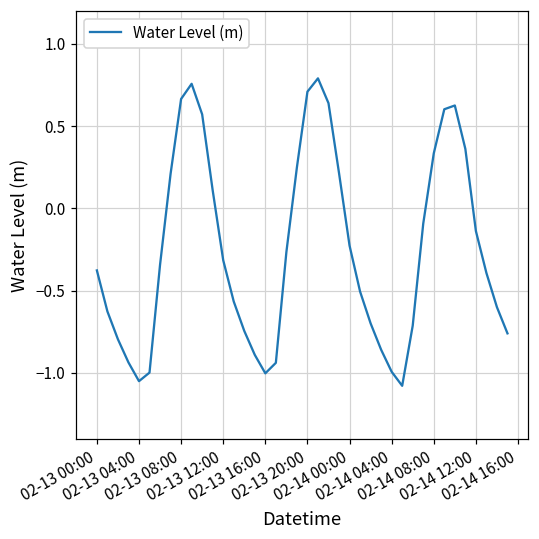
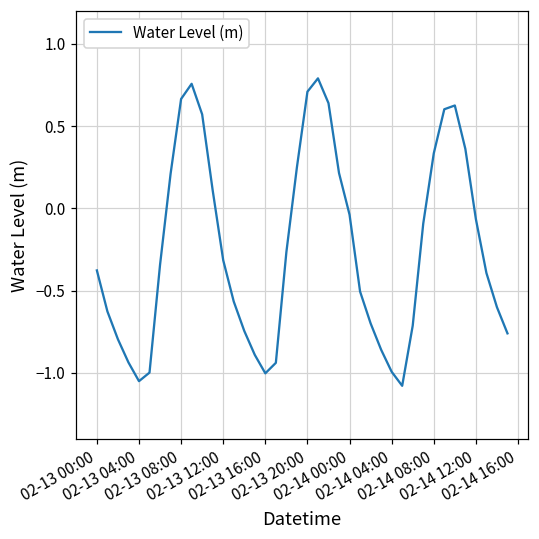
02-14 00:00: -0.23 -> -0.04
02-14 12:00: -0.14 -> -0.07
